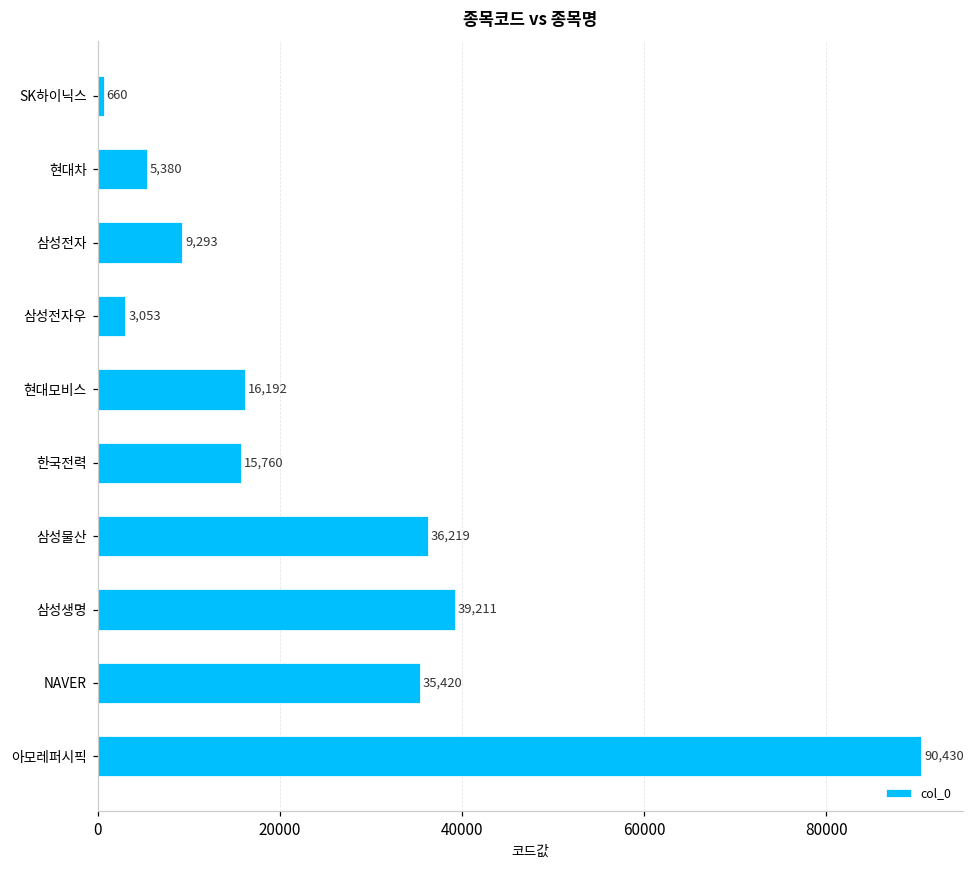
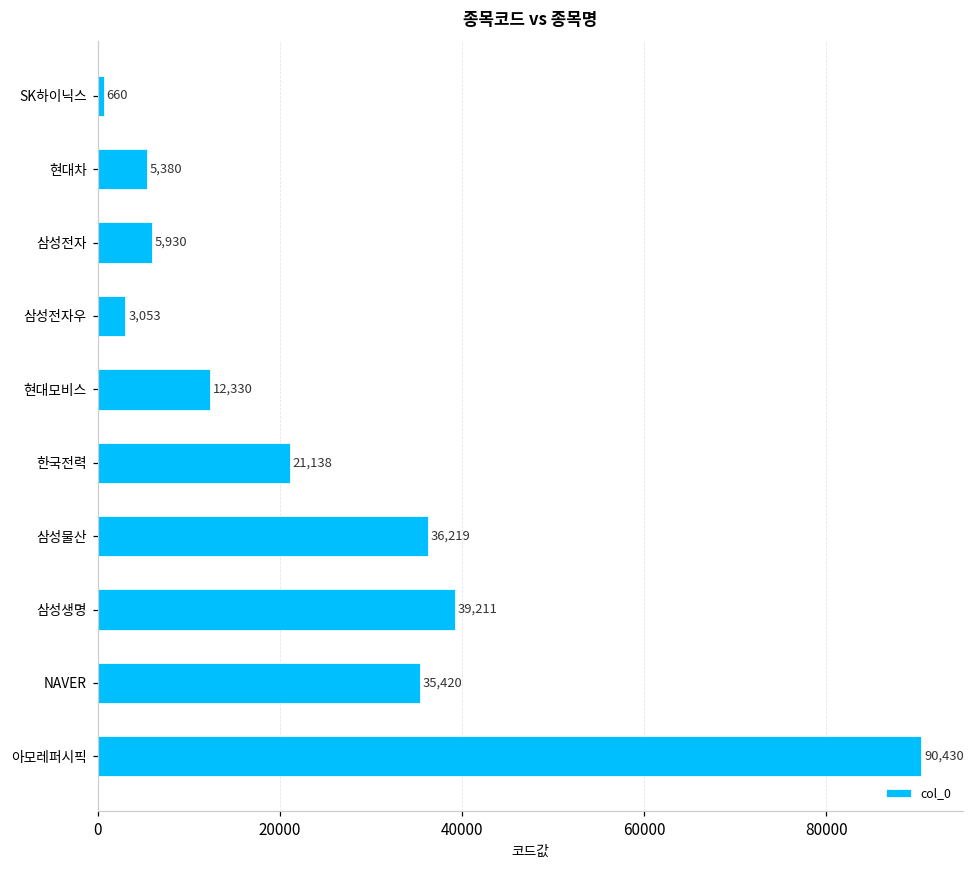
삼성전자: 9,293 -> 5,930
현대모비스: 16,192 -> 12,330
한국전력: 15,760 -> 21,138
